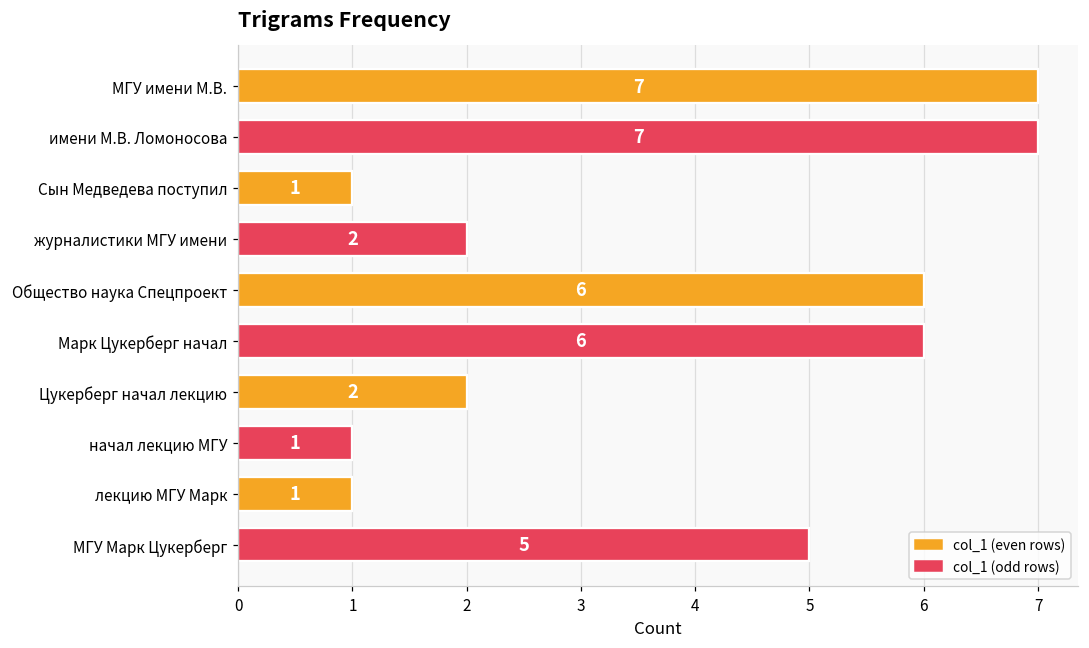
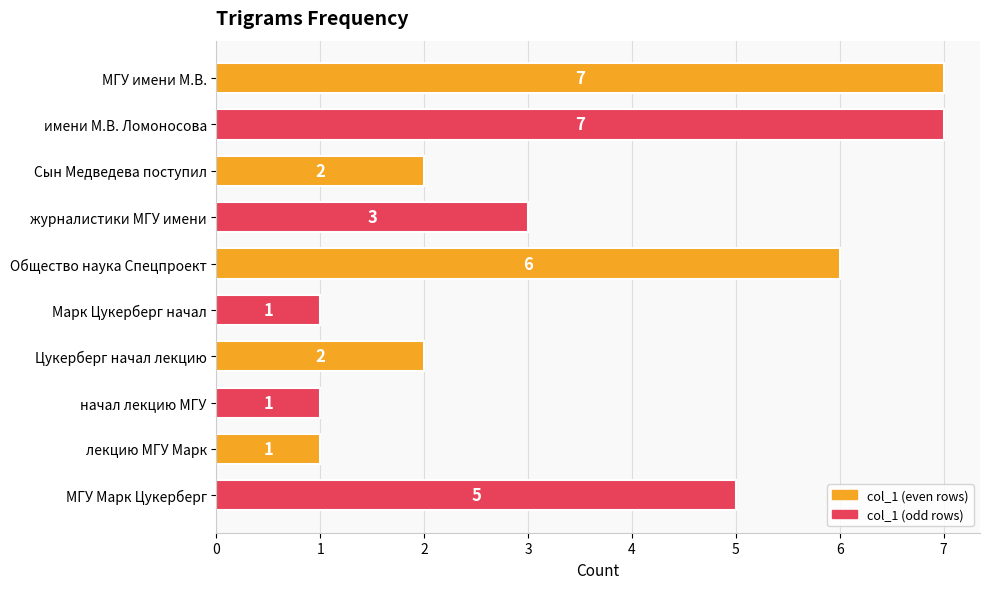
Сын Медведева поступил: 1 -> 2
журналистики МГУ имени: 2 -> 3
Марк Цукерберг начал: 6 -> 1
